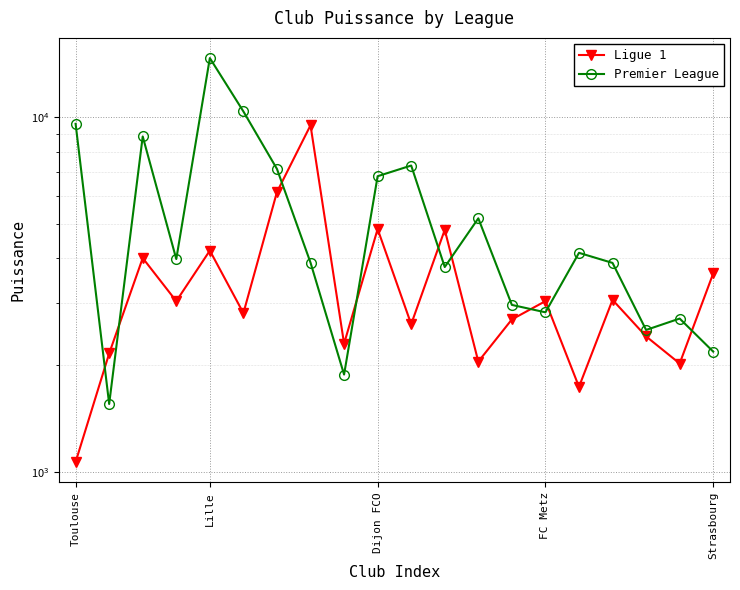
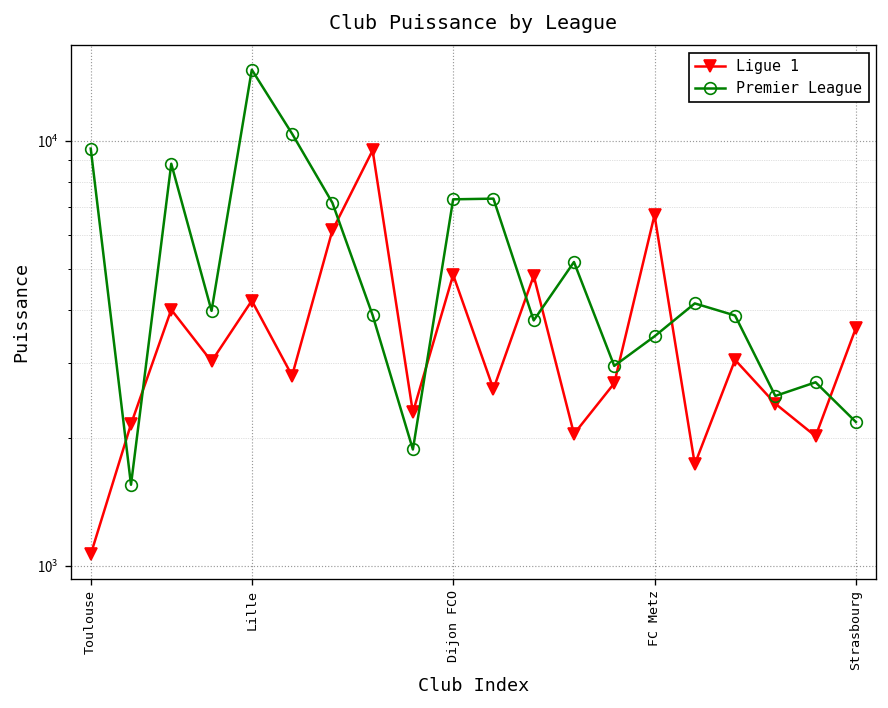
Premier League, Dijon FCO: 6800 -> 7300
Ligue 1, FC Metz: 3000 -> 6700
Premier League, FC Metz: 2800 -> 3500
